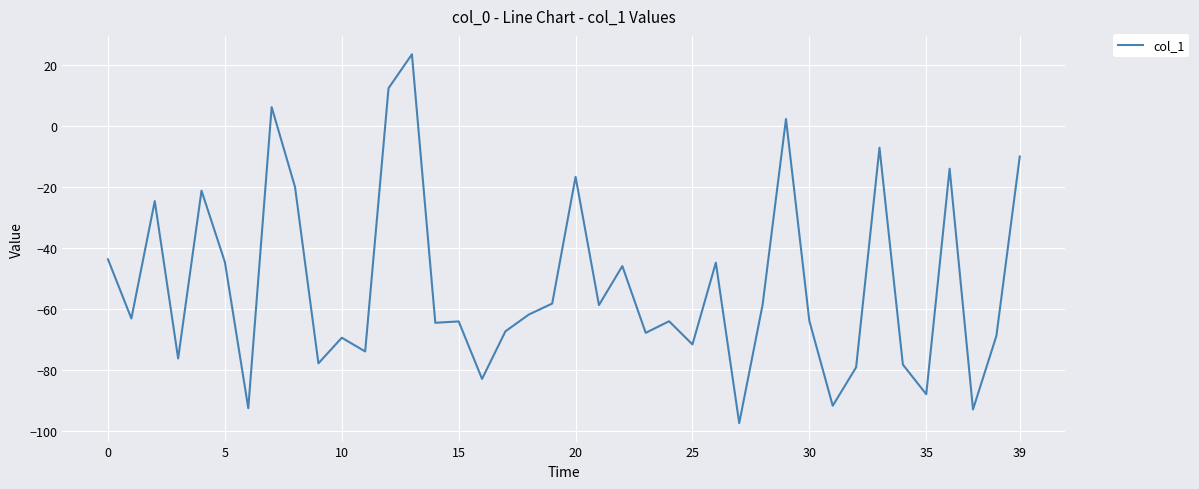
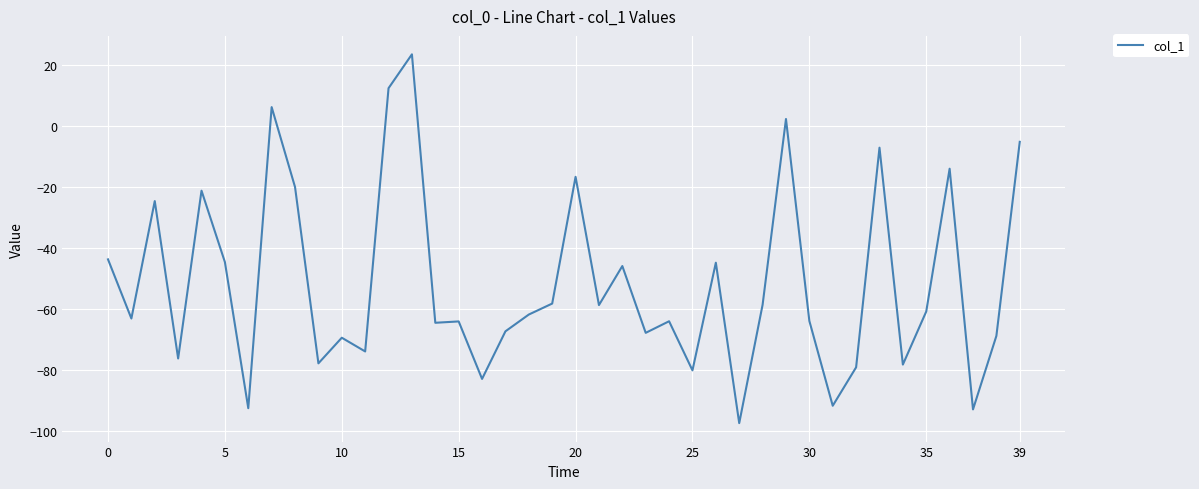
25: -72 -> -80
35: -88 -> -61
39: -10 -> -5
